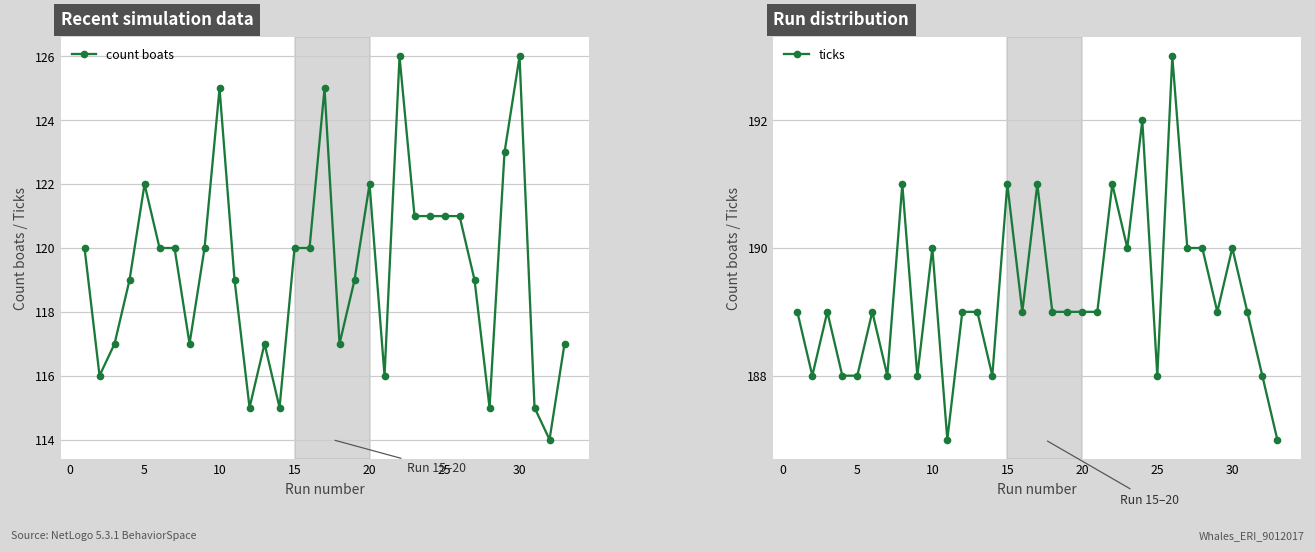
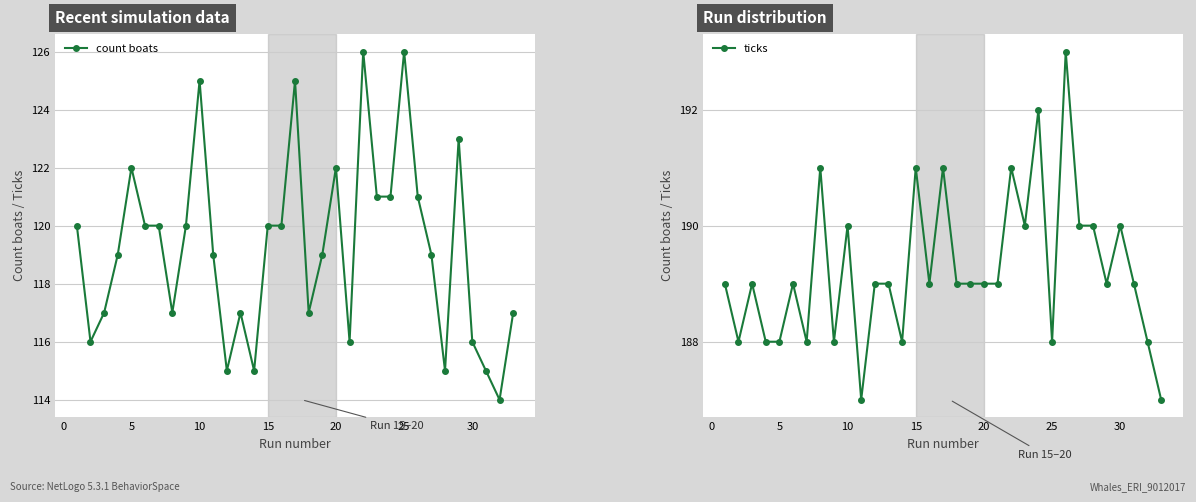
Recent simulation data, 25: 121 -> 126
Recent simulation data, 30: 126 -> 116
